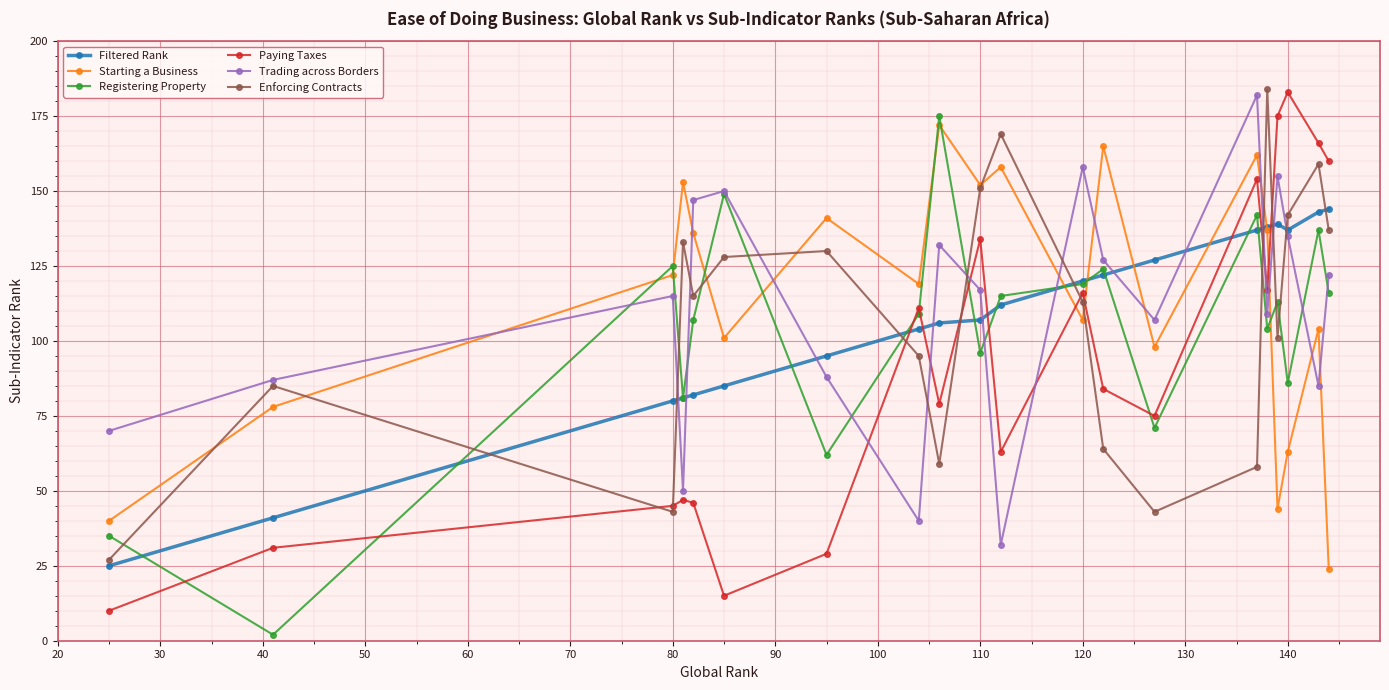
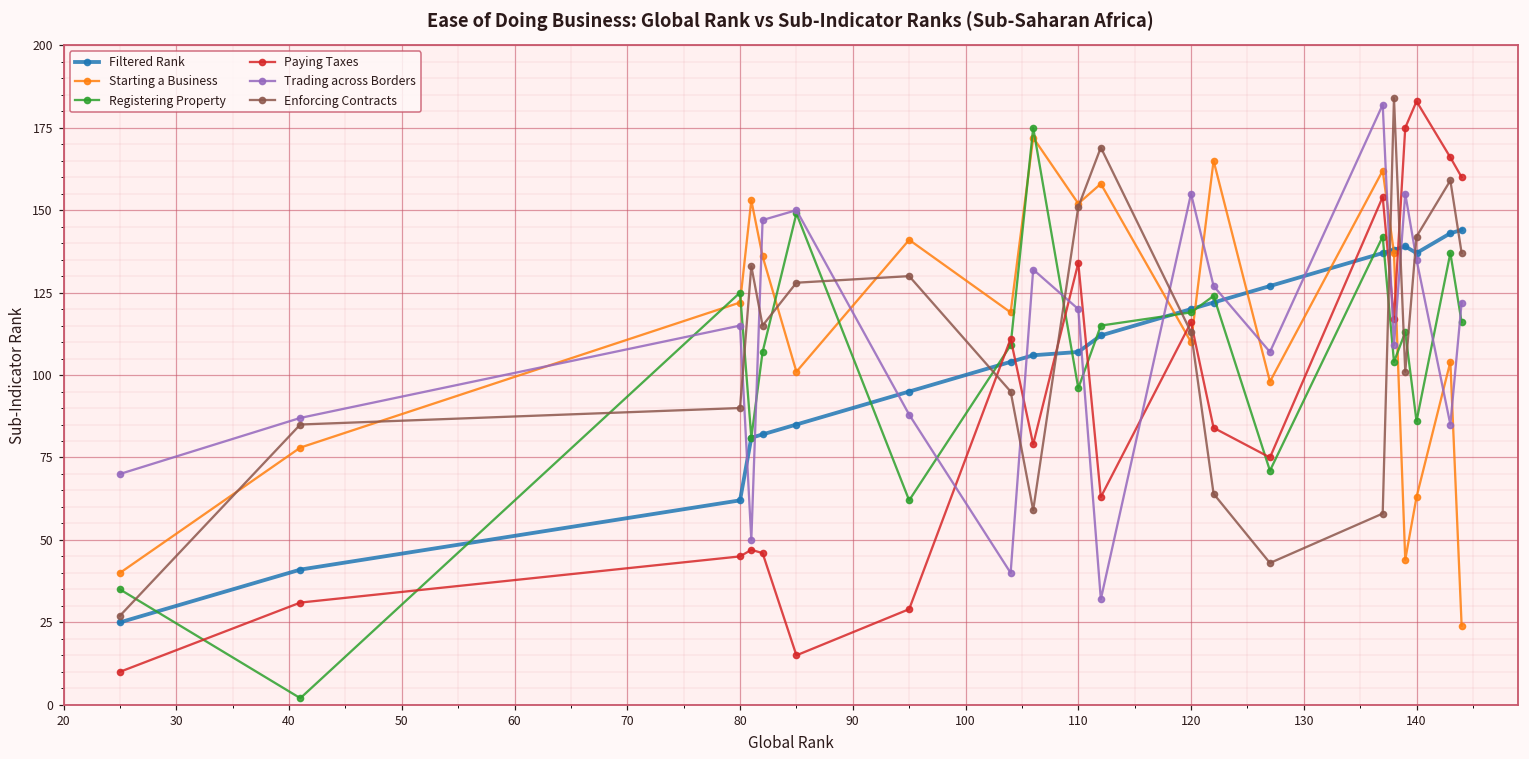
Filtered Rank, 80: 80 -> 62
Enforcing Contracts, 80: 43 -> 90
Trading across Borders, 110: 117 -> 120
Starting a Business, 120: 107 -> 110
Trading across Borders, 120: 158 -> 155
